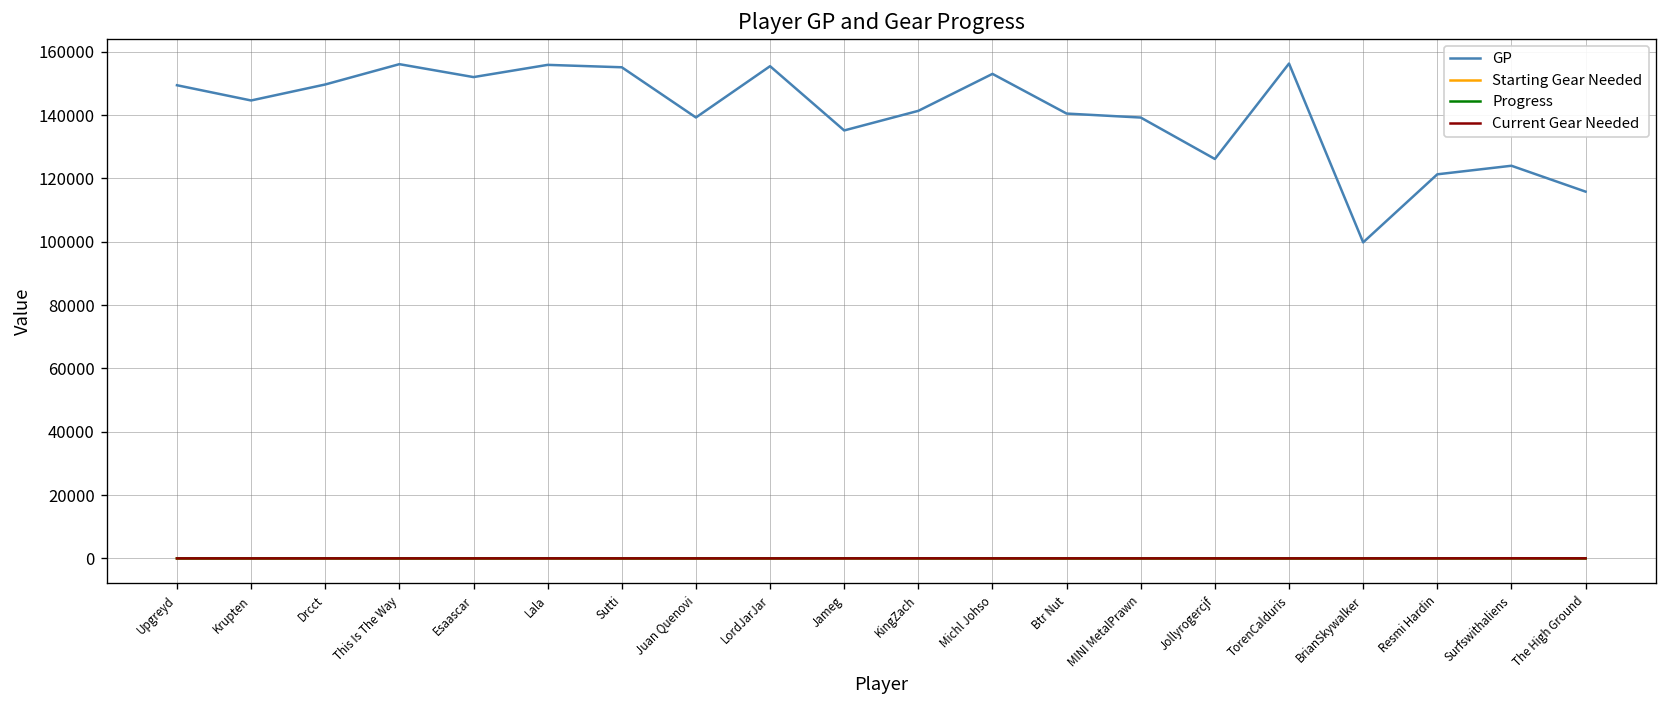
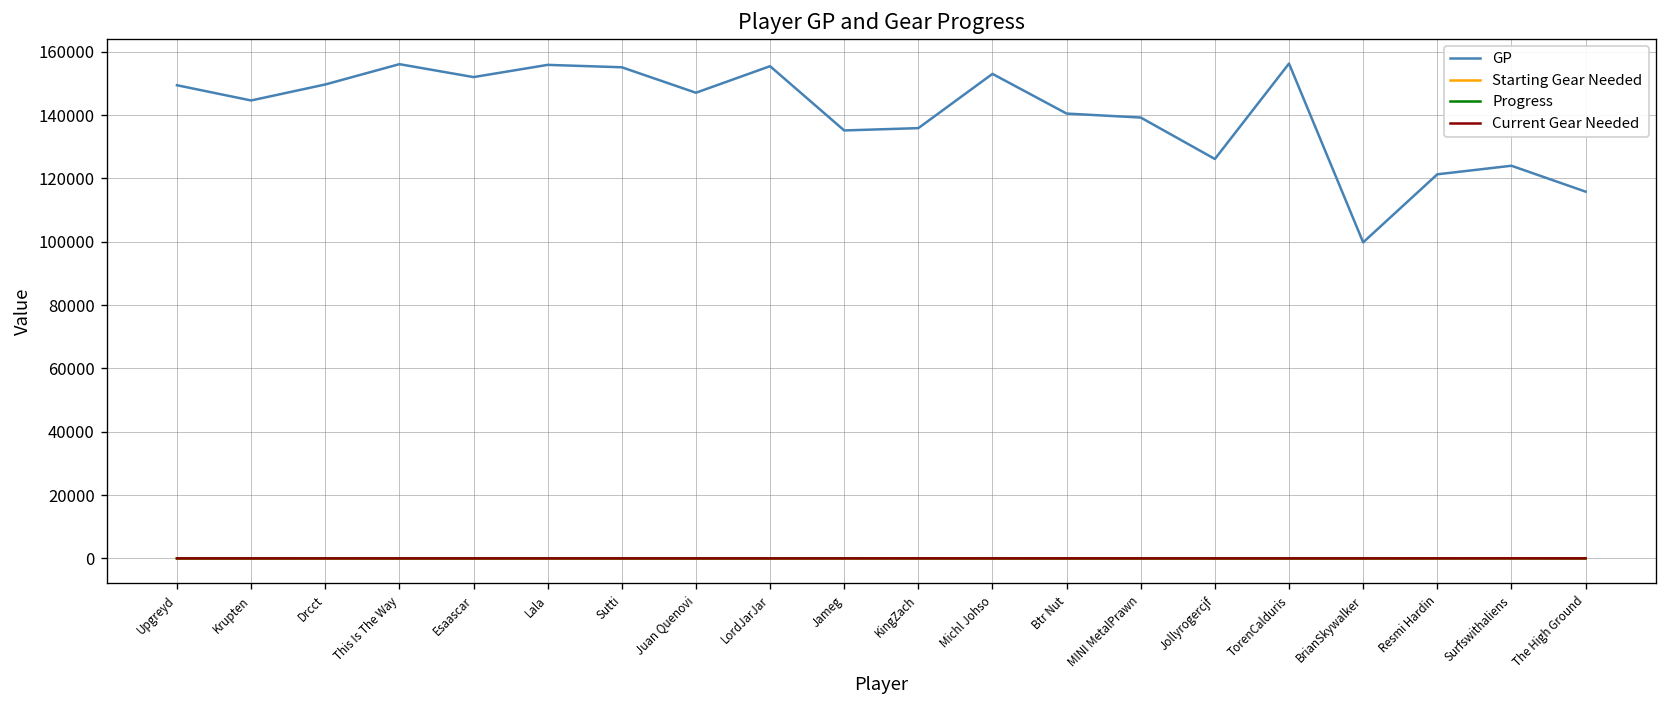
GP, Juan Quenovi: 139000 -> 147000
GP, KingZach: 141000 -> 136000
